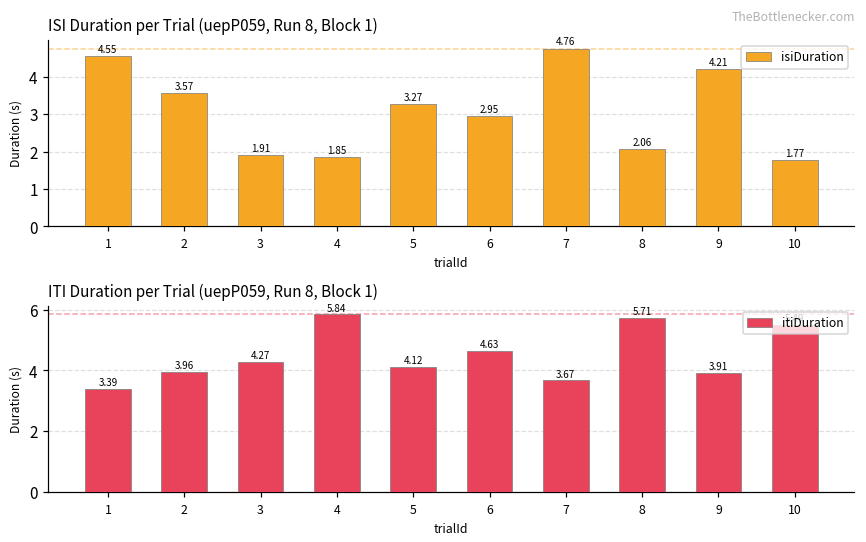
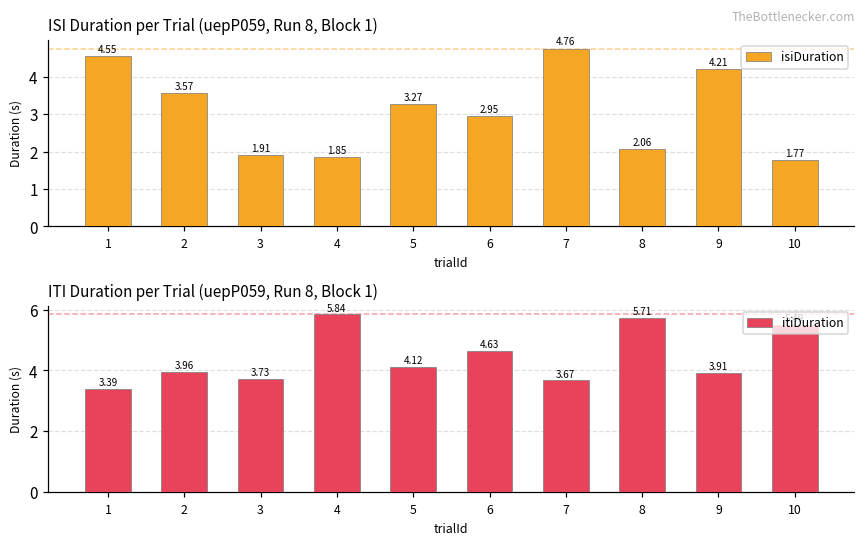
ITI Duration per Trial (uepP059, Run 8, Block 1), 3: 4.27 -> 3.73
